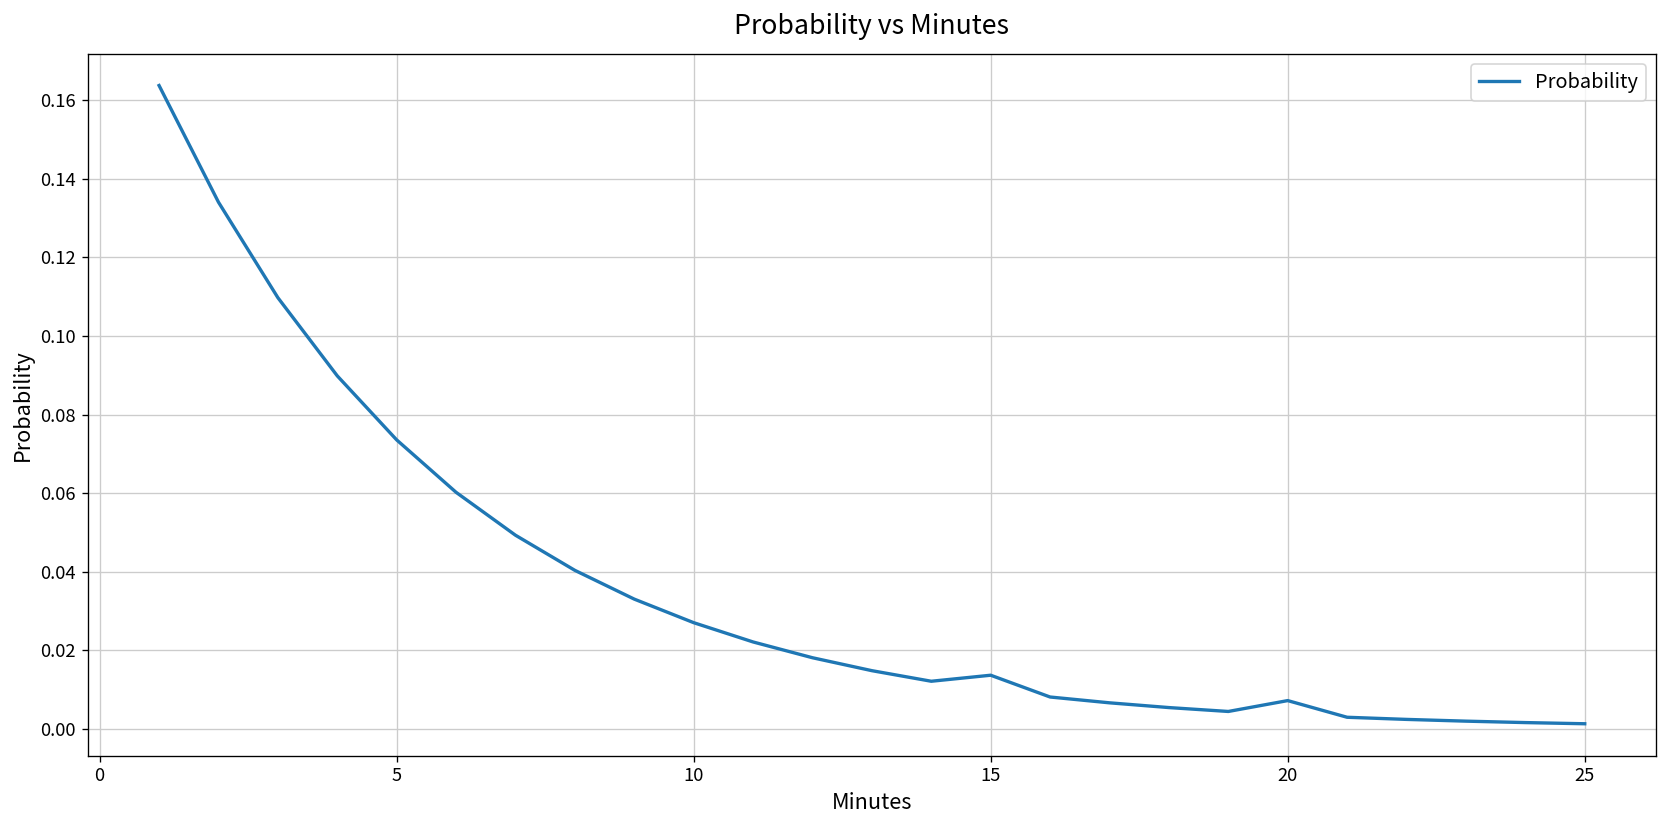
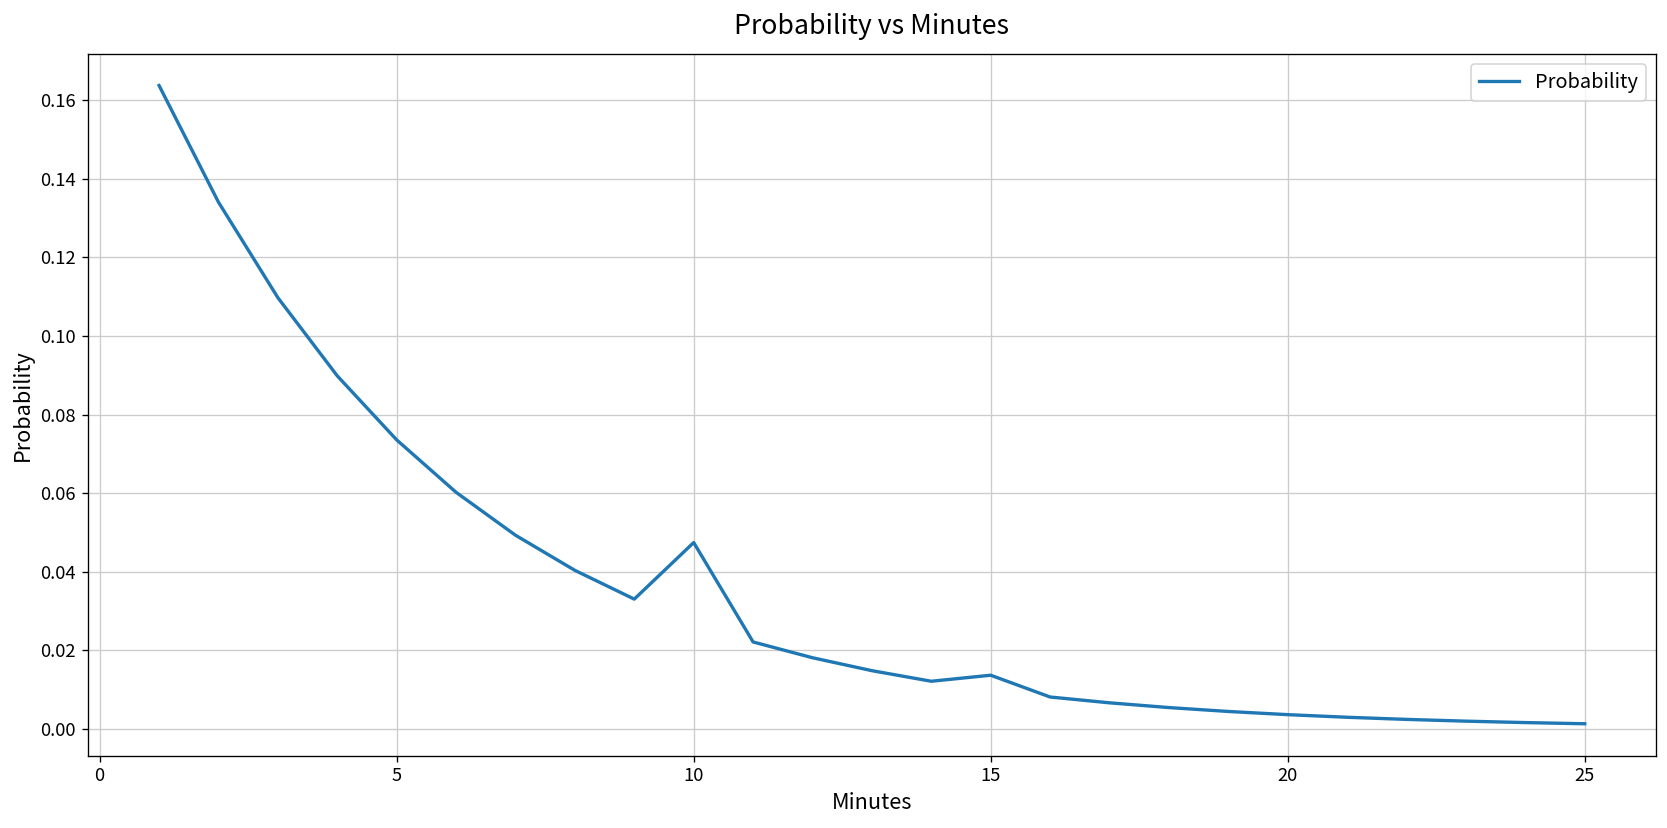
10: 0.027 -> 0.047
20: 0.007 -> 0.004
